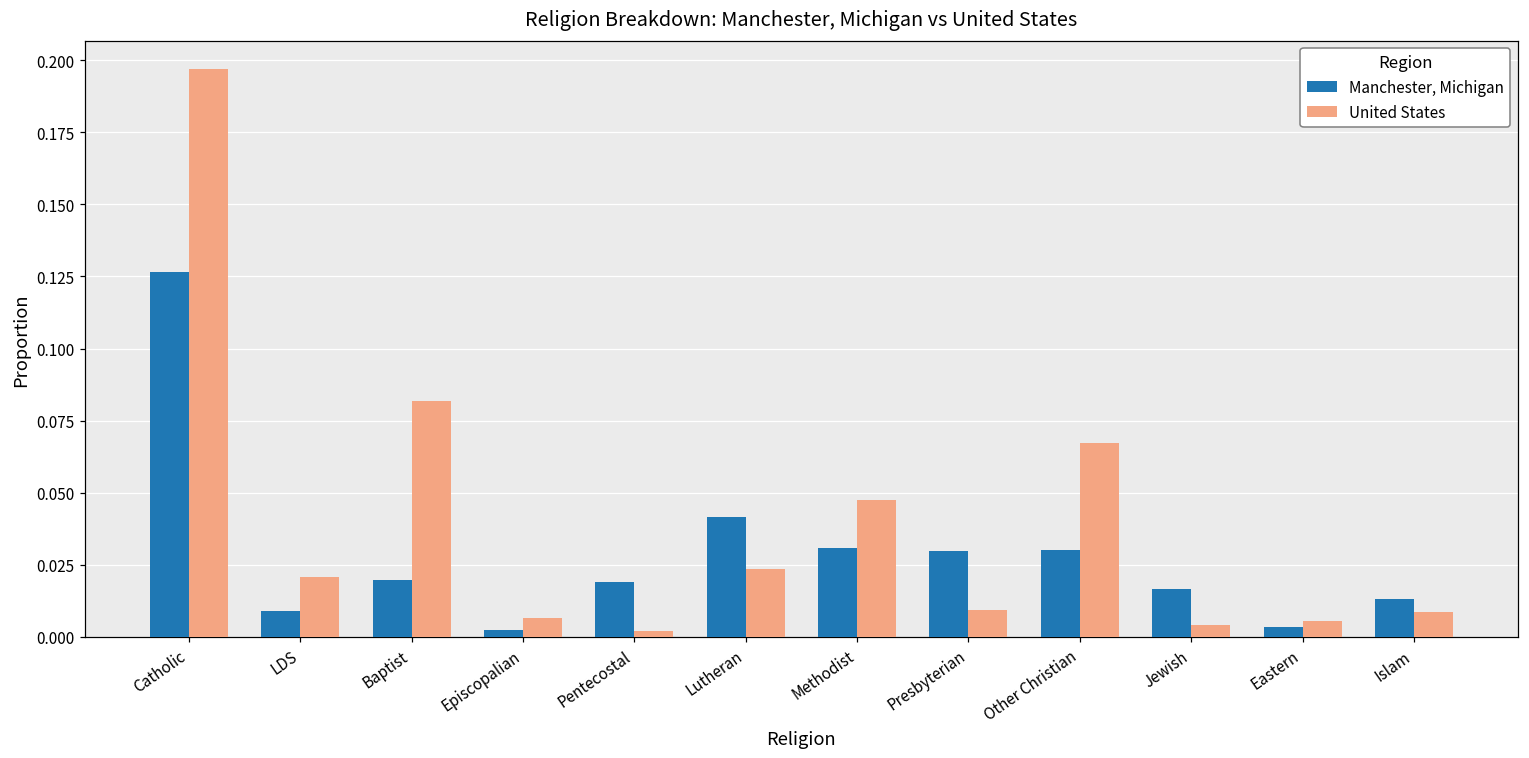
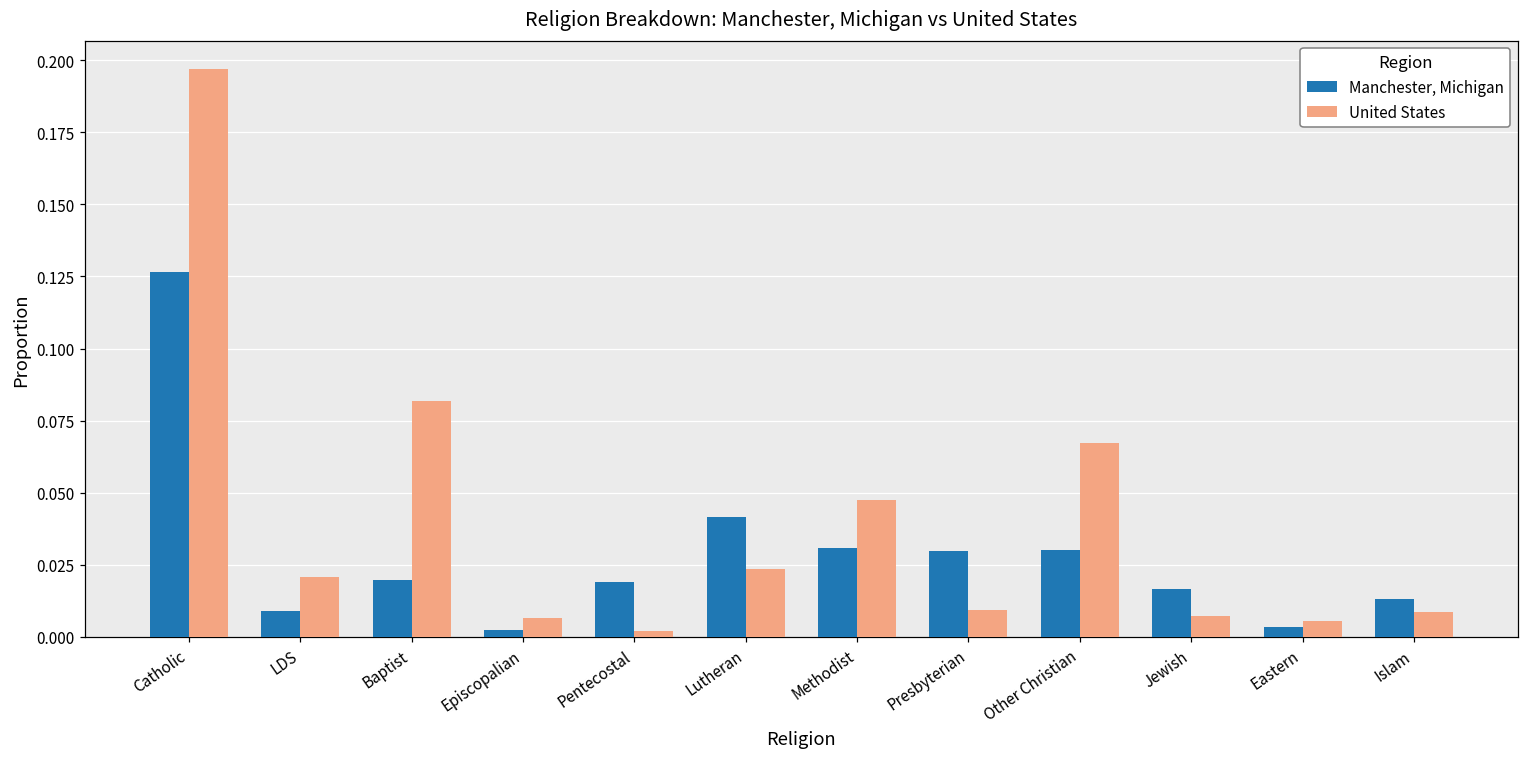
United States, Jewish: 0.004 -> 0.007
